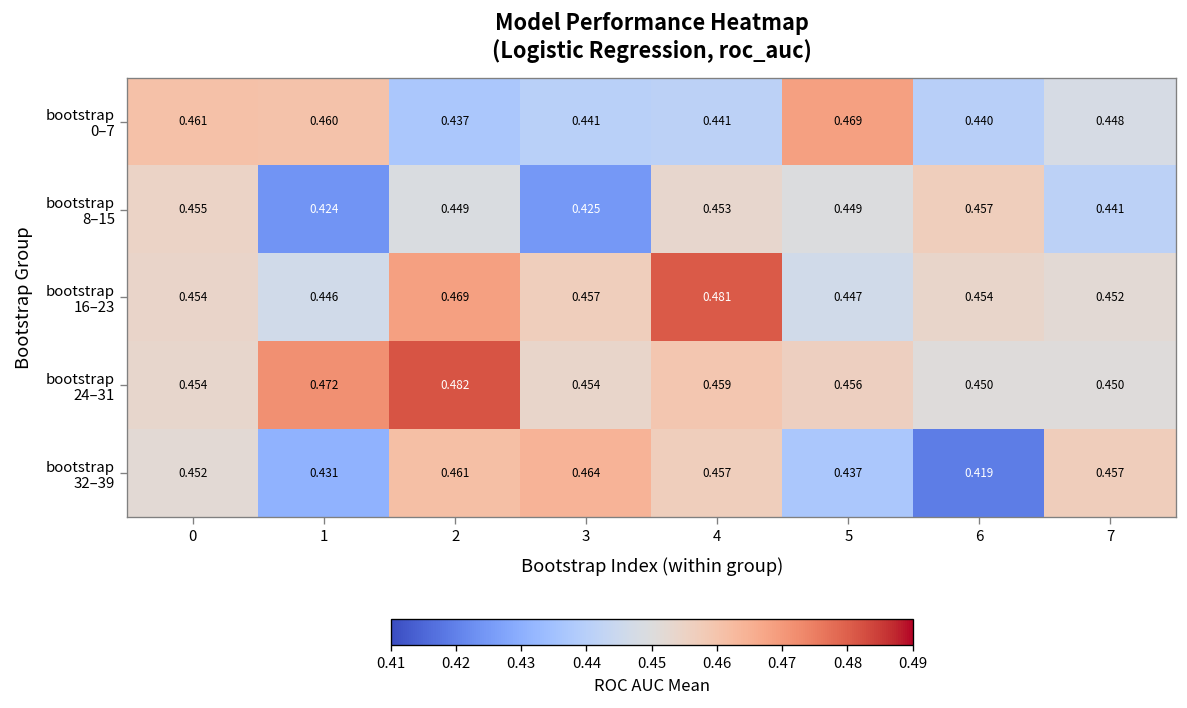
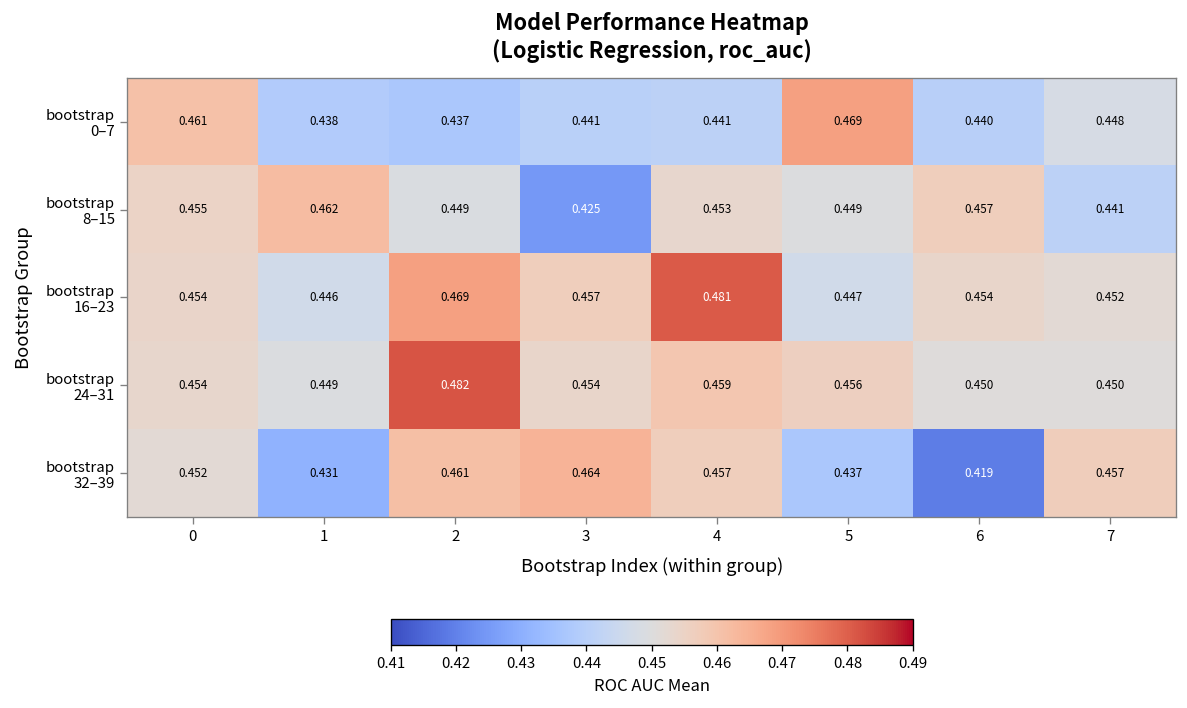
bootstrap 0–7, 1: 0.460 -> 0.438
bootstrap 8–15, 1: 0.424 -> 0.462
bootstrap 24–31, 1: 0.472 -> 0.449
